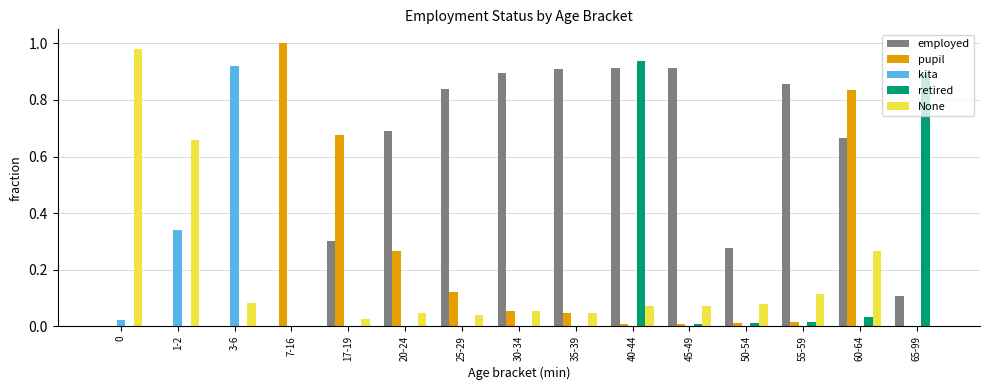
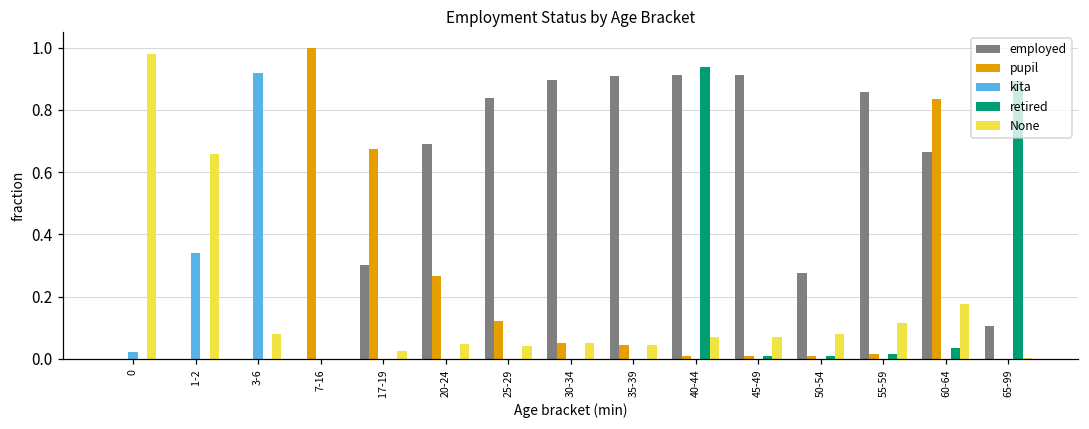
None, 60-64: 0.27 -> 0.18
